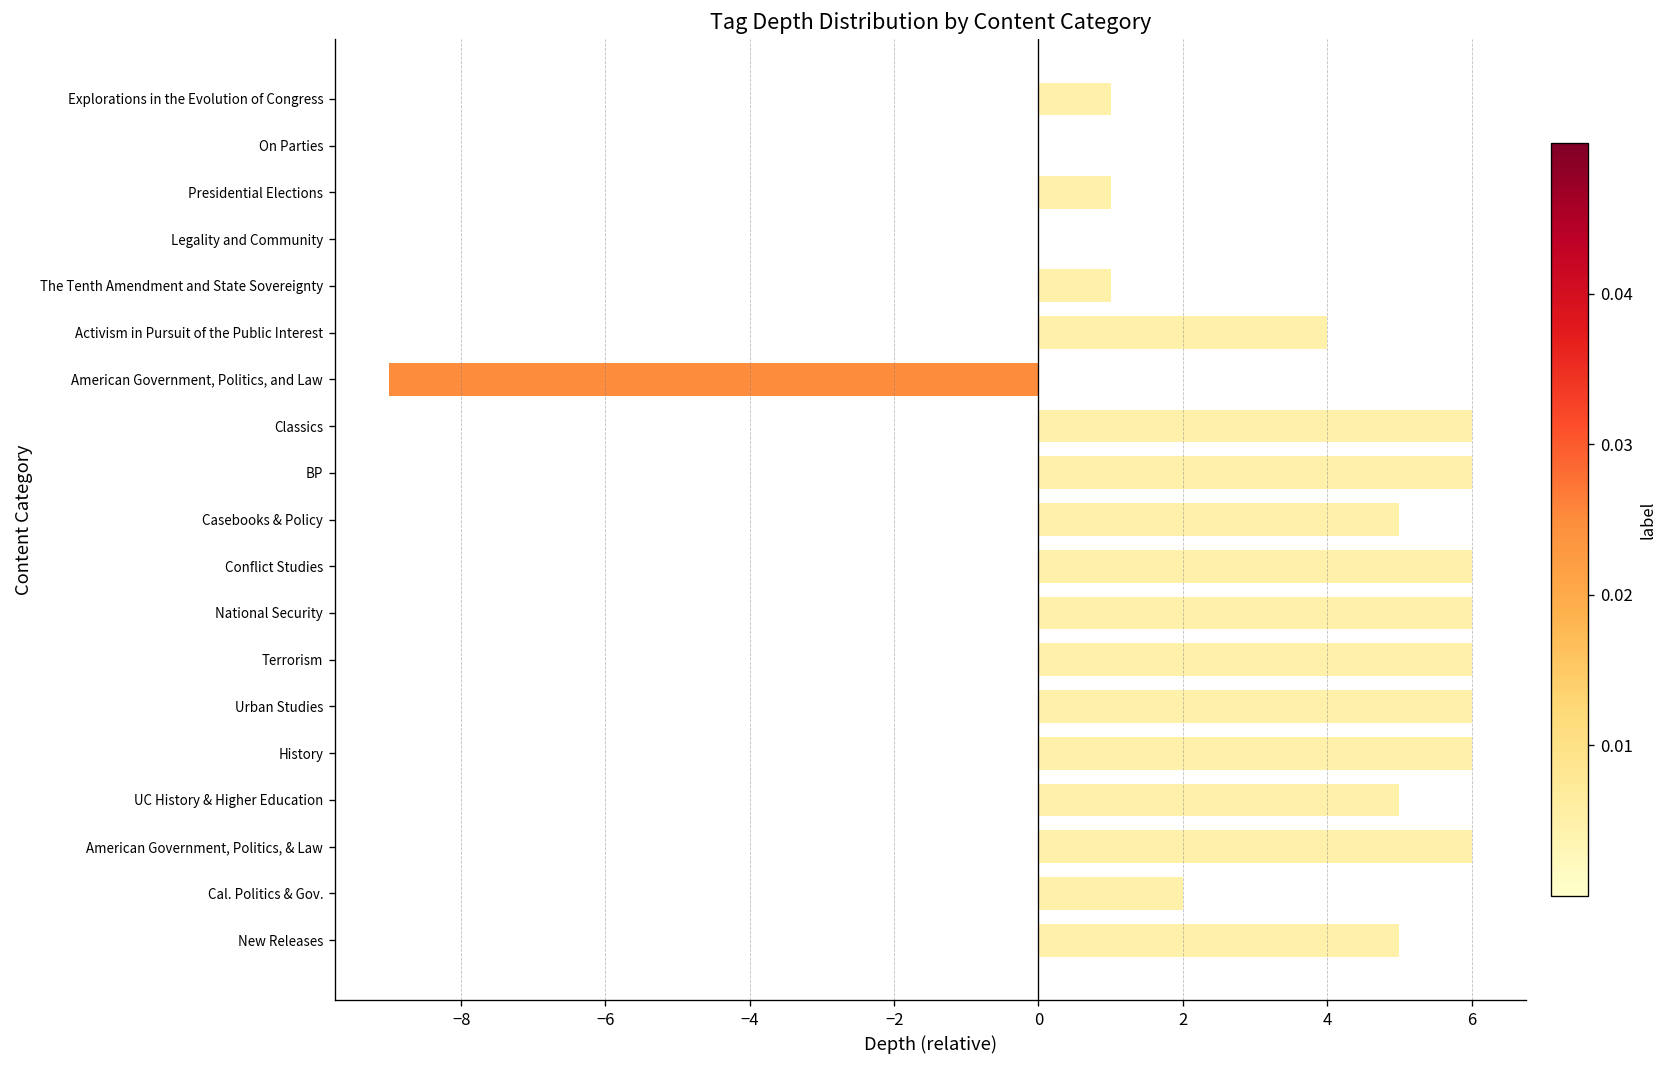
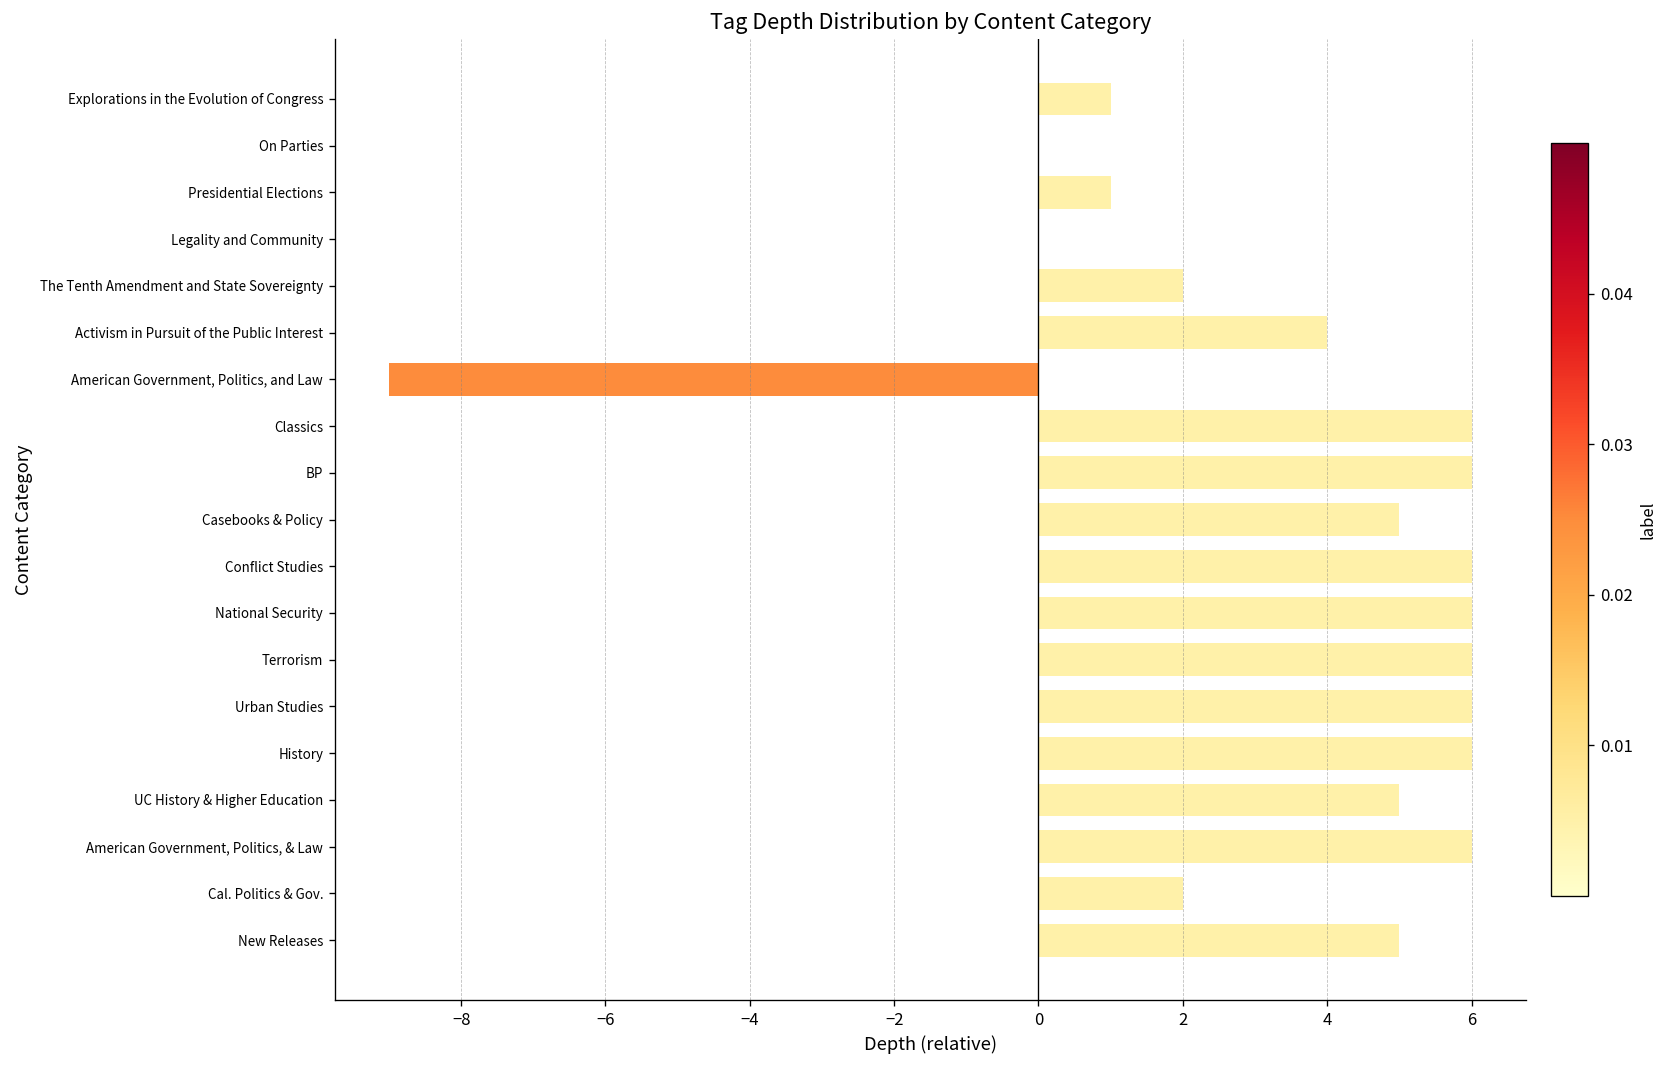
The Tenth Amendment and State Sovereignty: 1.0 -> 2.0
